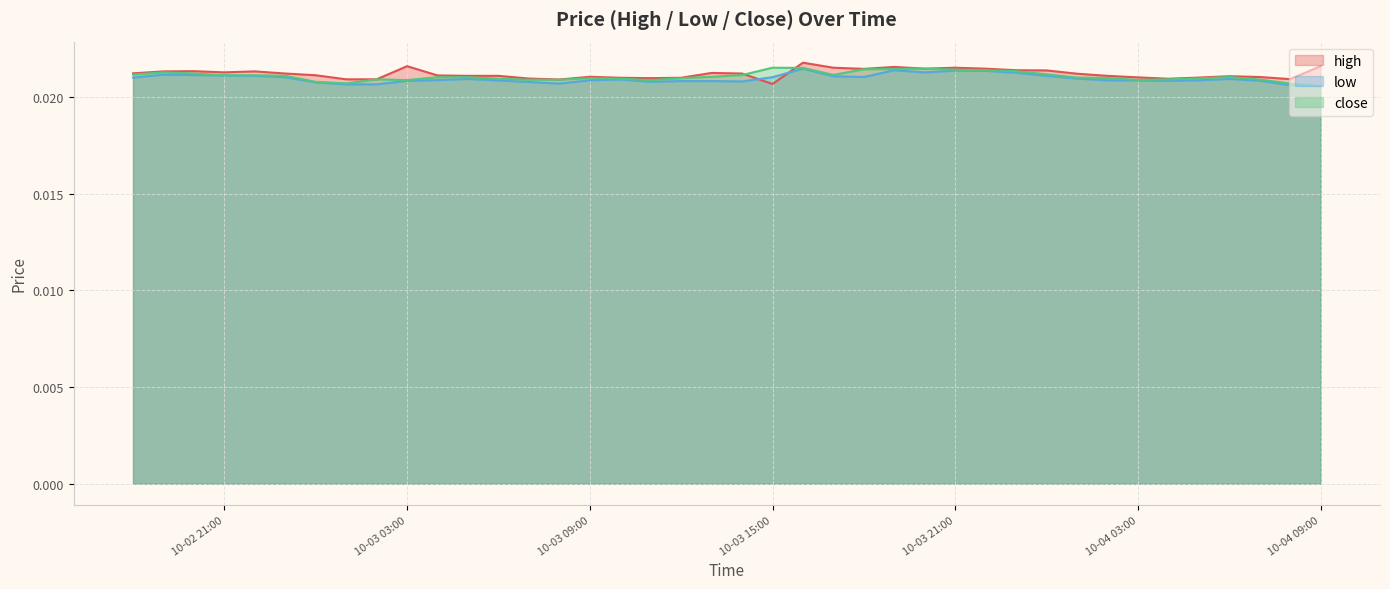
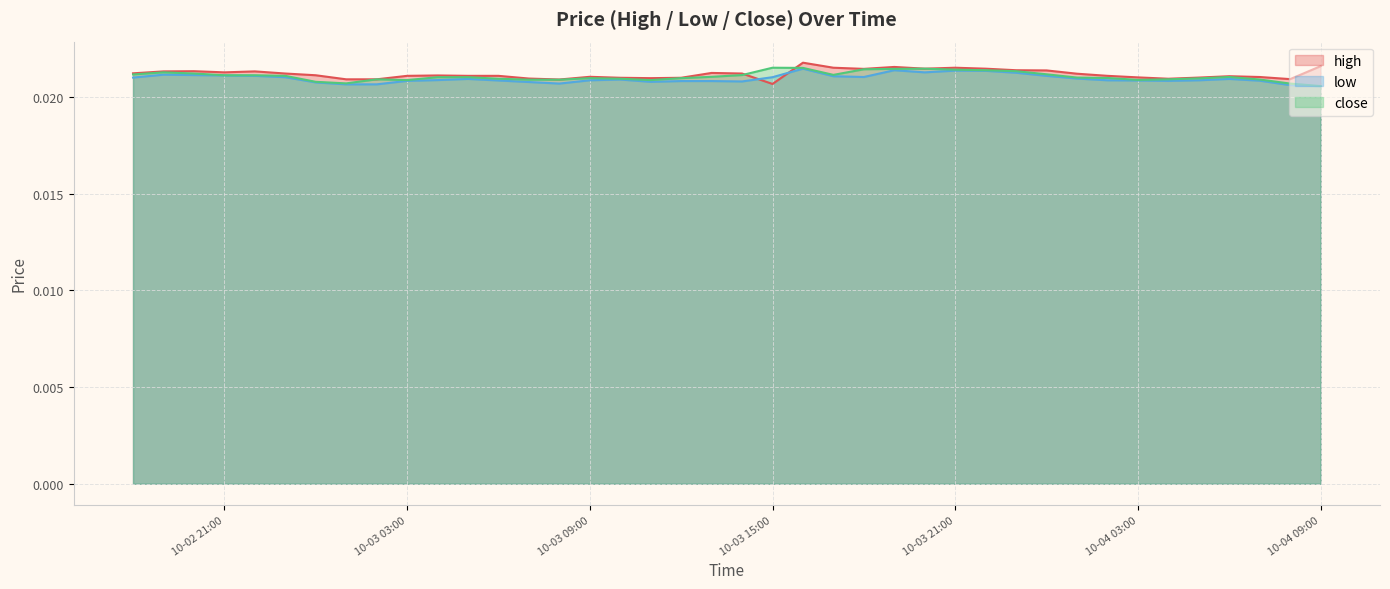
high, 10-03 03:00: 0.0216 -> 0.0211
